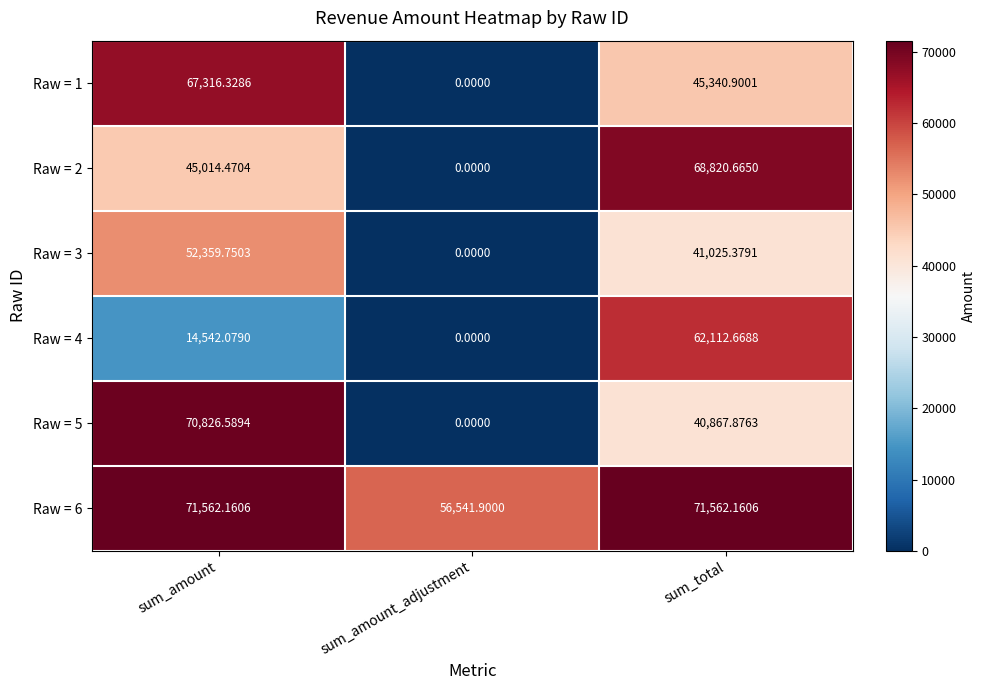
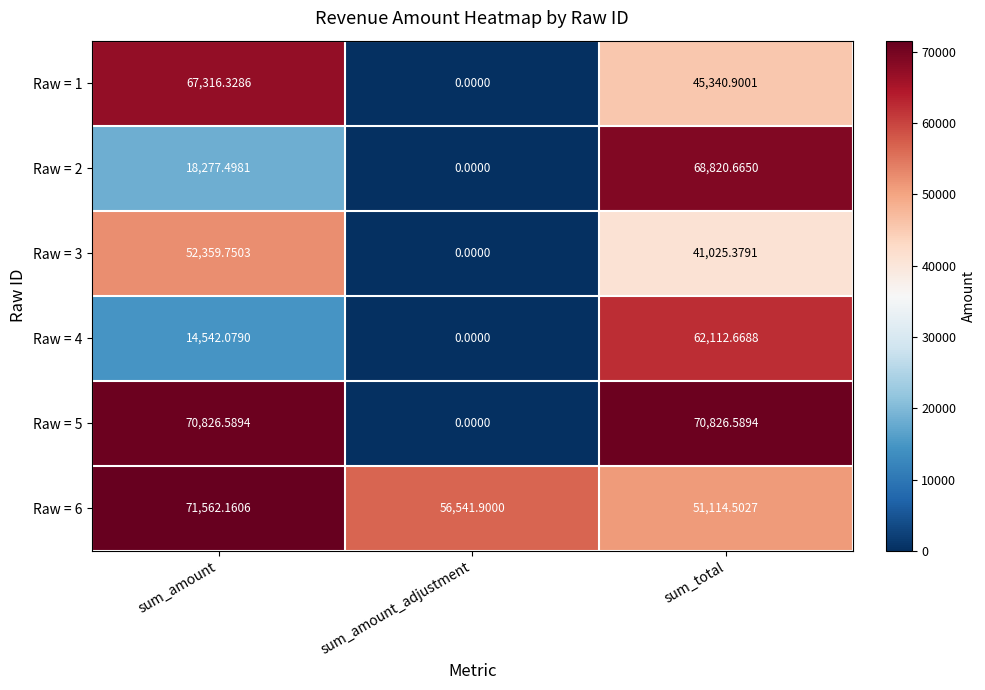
Raw = 2, sum_amount: 45,014.4704 -> 18,277.4981
Raw = 5, sum_total: 40,867.8763 -> 70,826.5894
Raw = 6, sum_total: 71,562.1606 -> 51,114.5027
